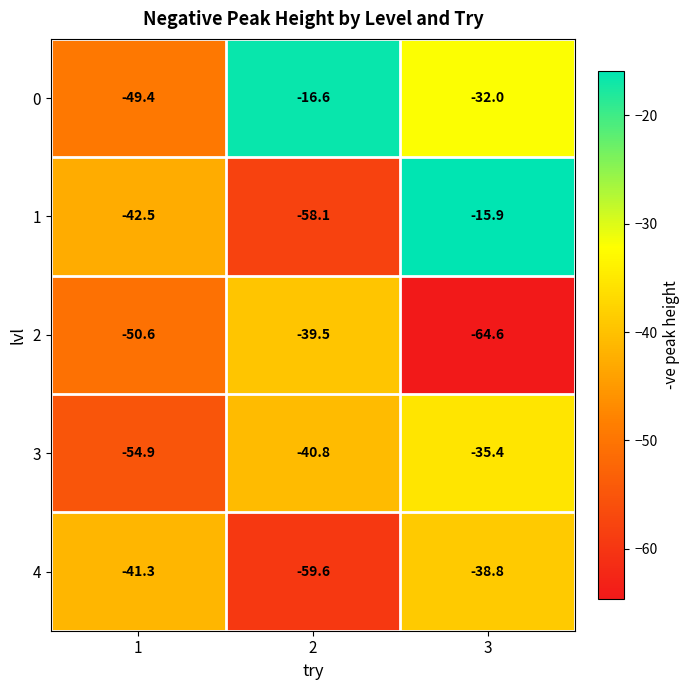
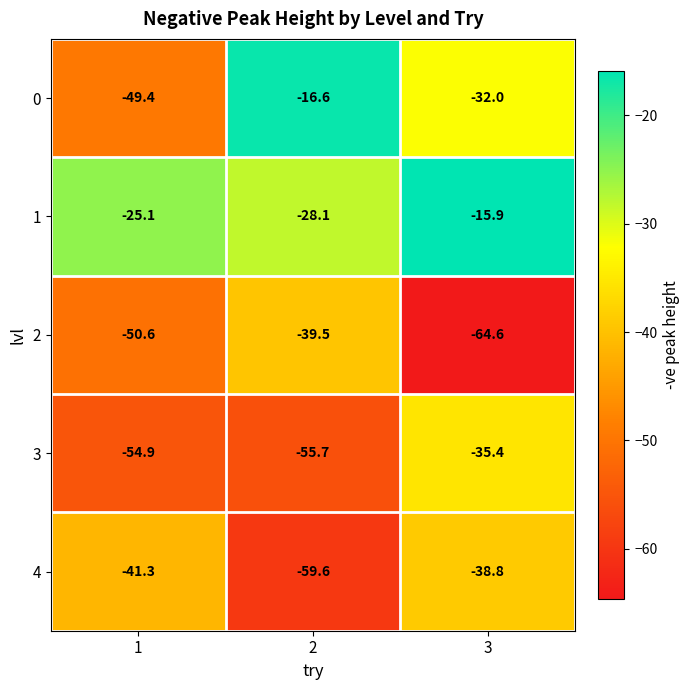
1, 1: -42.5 -> -25.1
1, 2: -58.1 -> -28.1
3, 2: -40.8 -> -55.7
